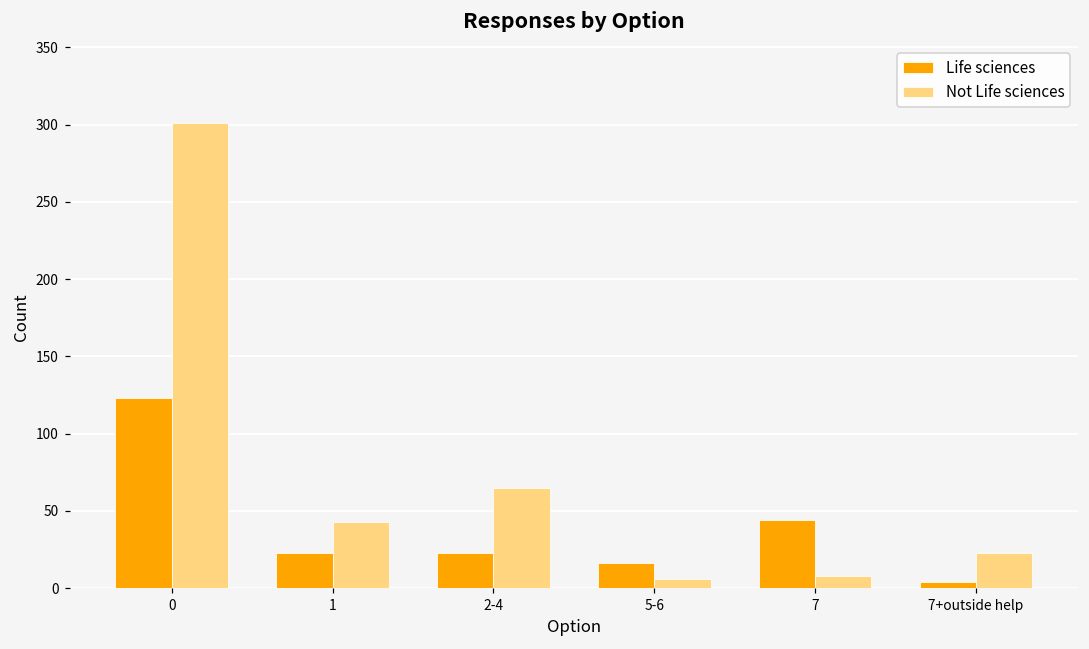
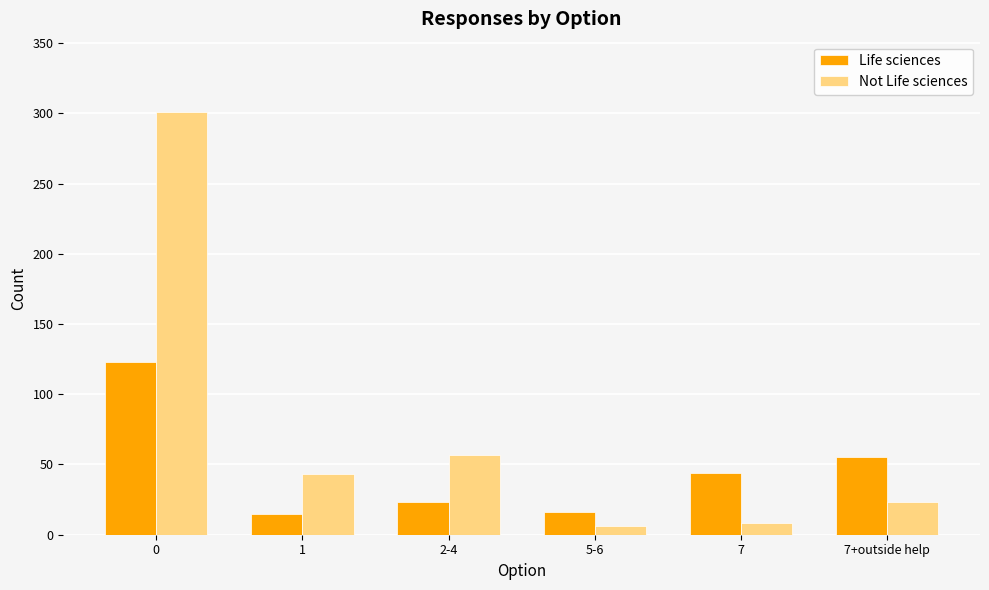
Life sciences, 1: 23 -> 15
Not Life sciences, 2-4: 65 -> 57
Life sciences, 7+outside help: 4 -> 55
